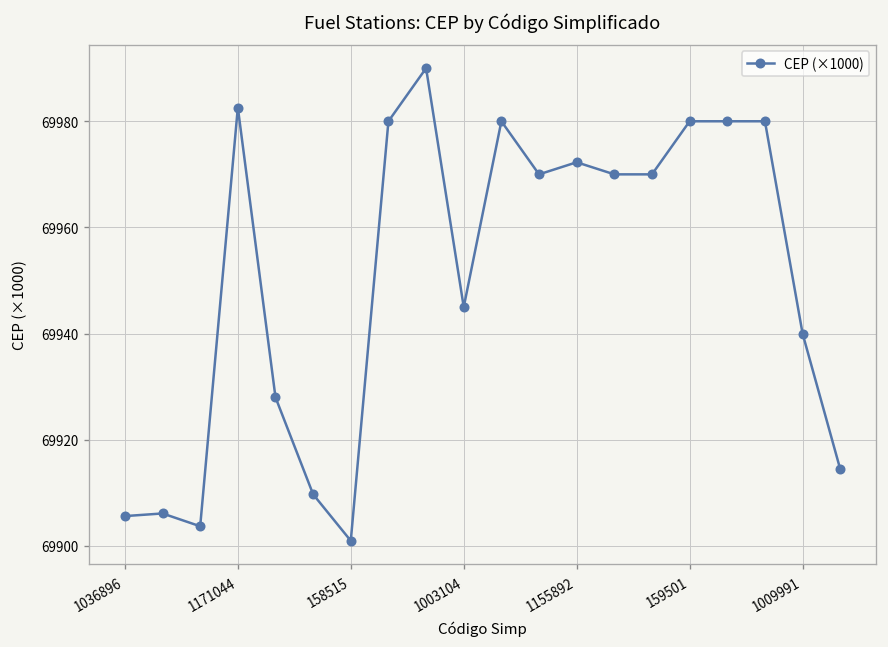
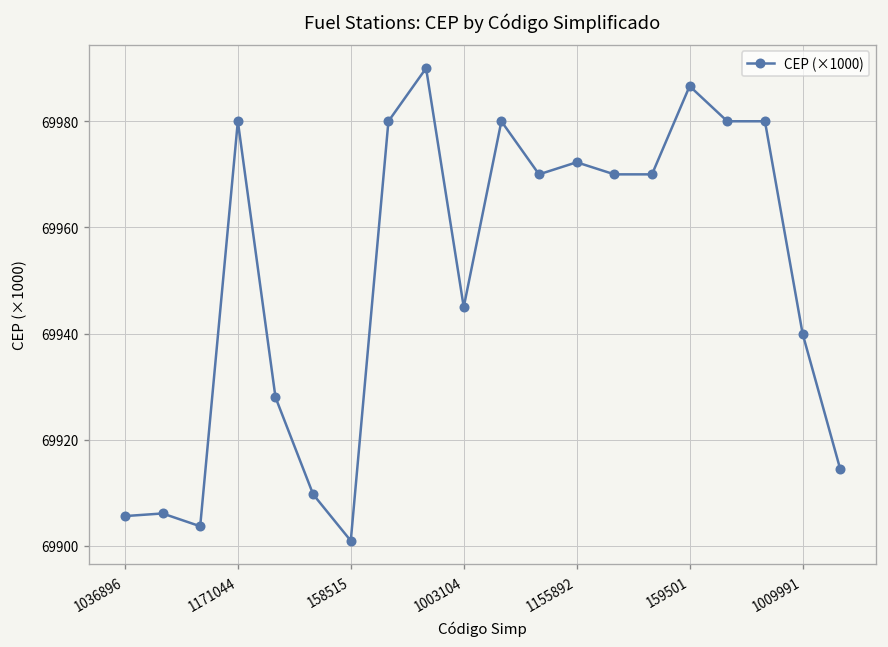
1171044: 69983 -> 69980
159501: 69980 -> 69987
